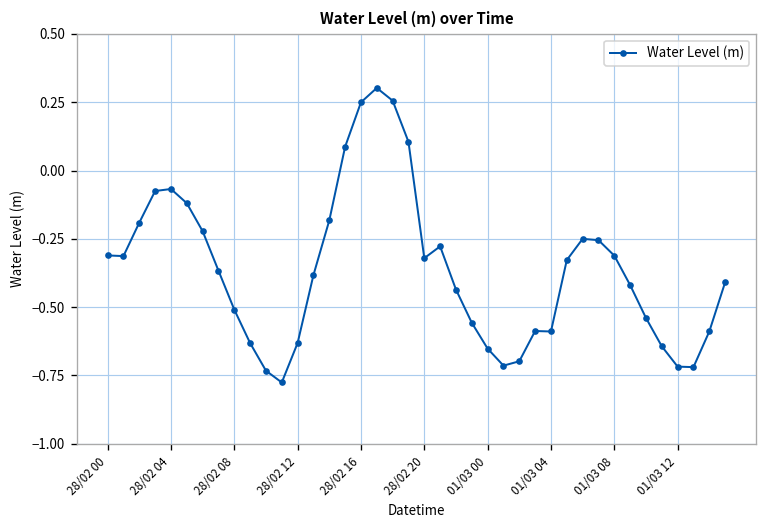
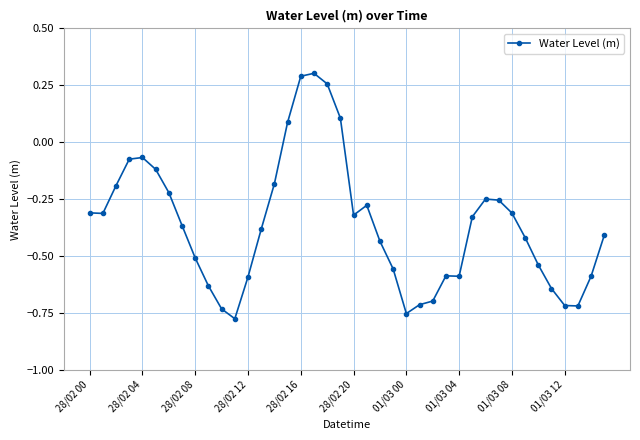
28/02 12: -0.63 -> -0.59
28/02 16: 0.25 -> 0.29
01/03 00: -0.65 -> -0.75
